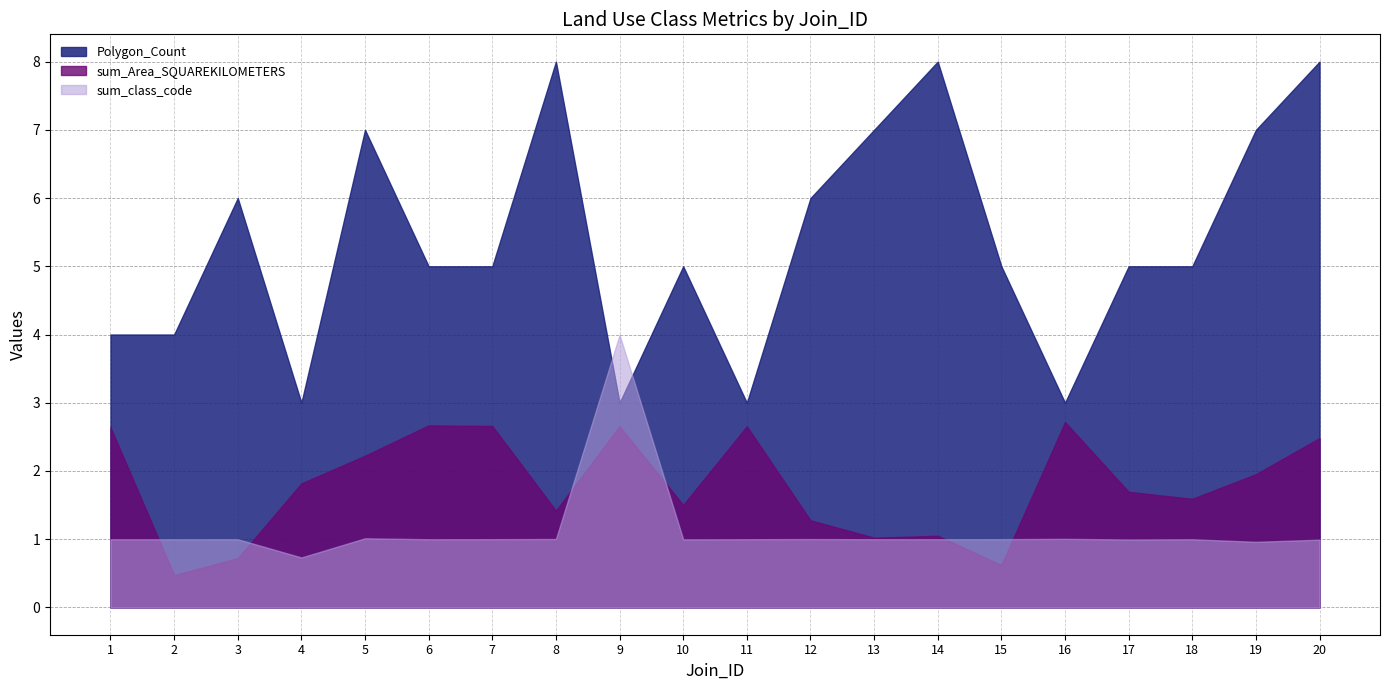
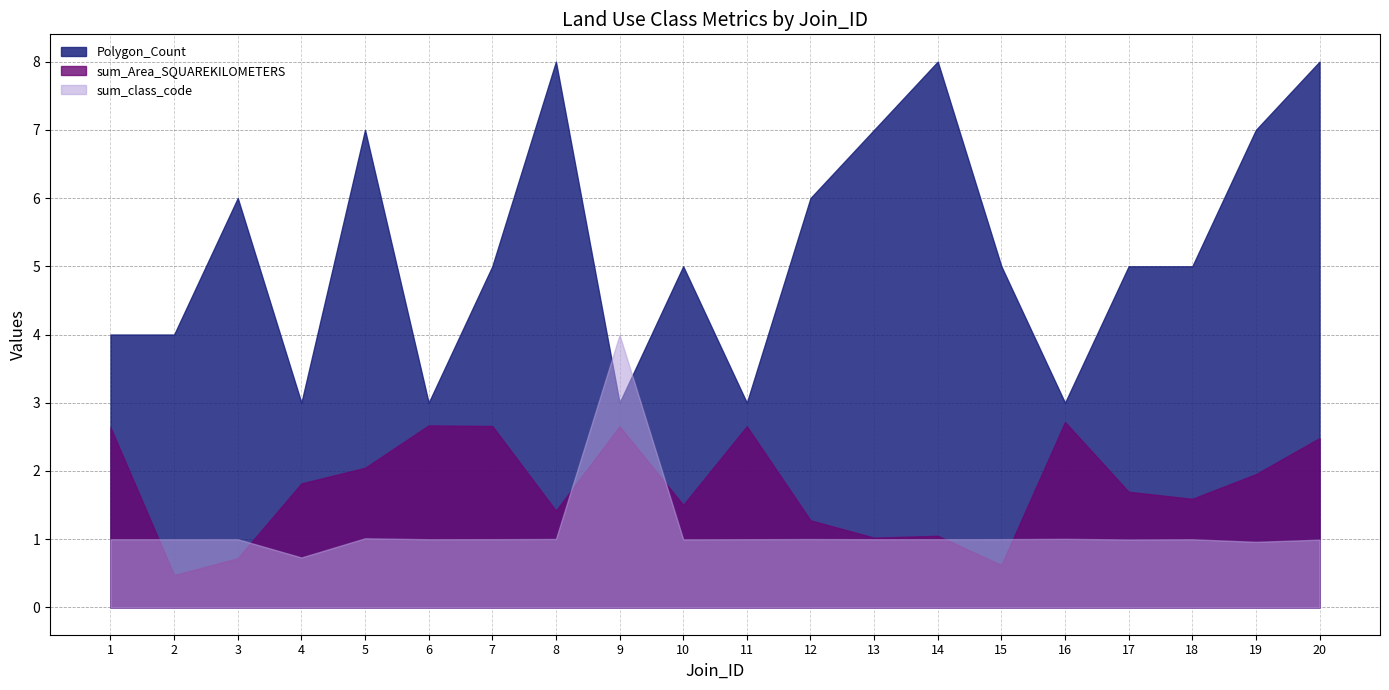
sum_Area_SQUAREKILOMETERS, 5: 2.2 -> 2.0
Polygon_Count, 6: 5 -> 3
